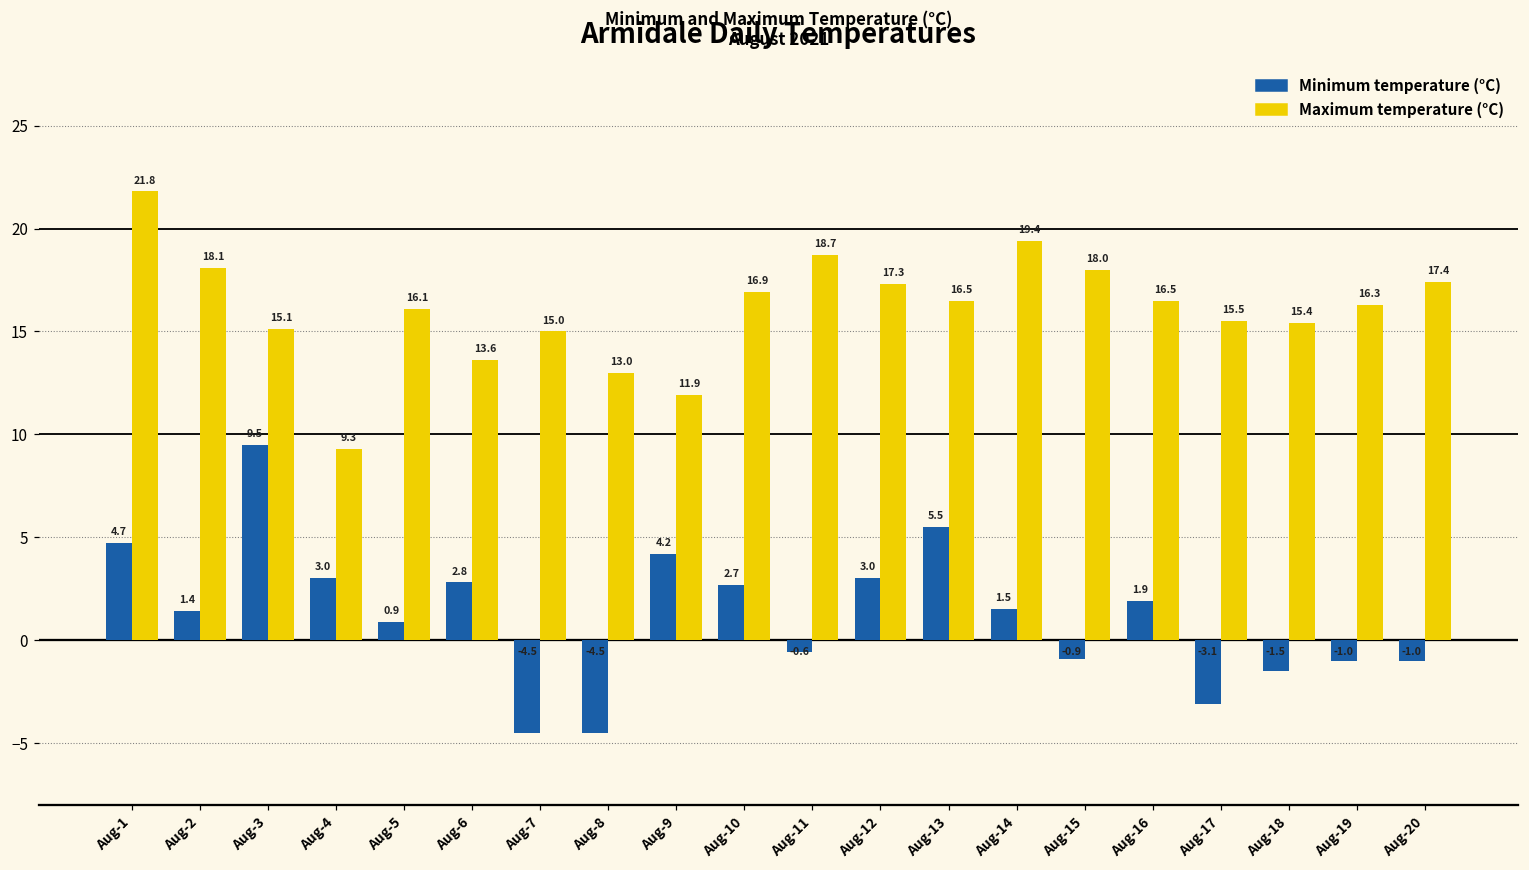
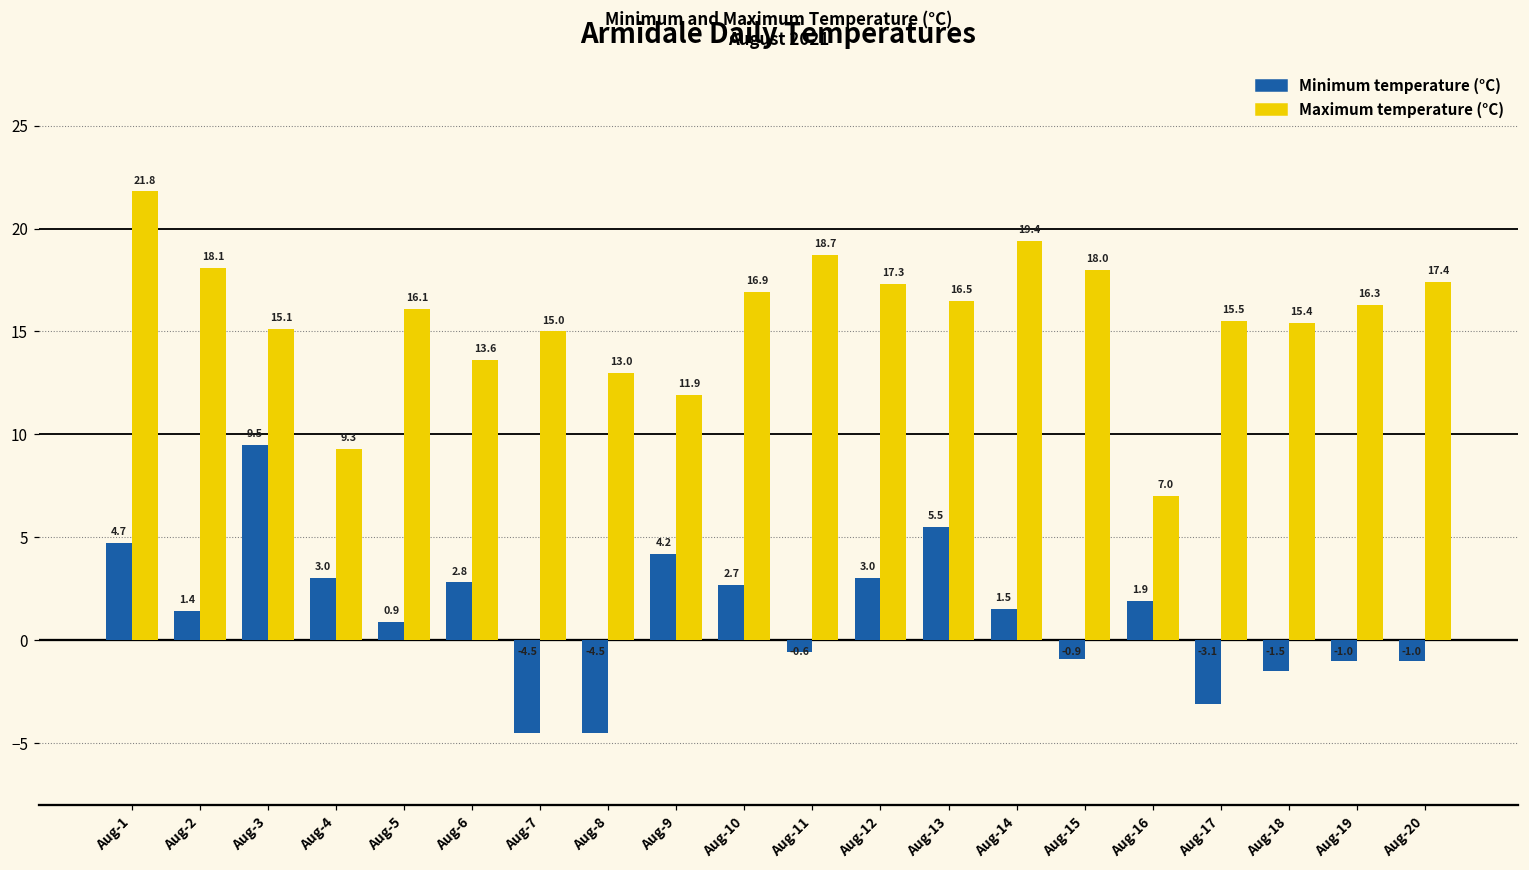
Maximum temperature (°C), Aug-16: 16.5 -> 7.0
